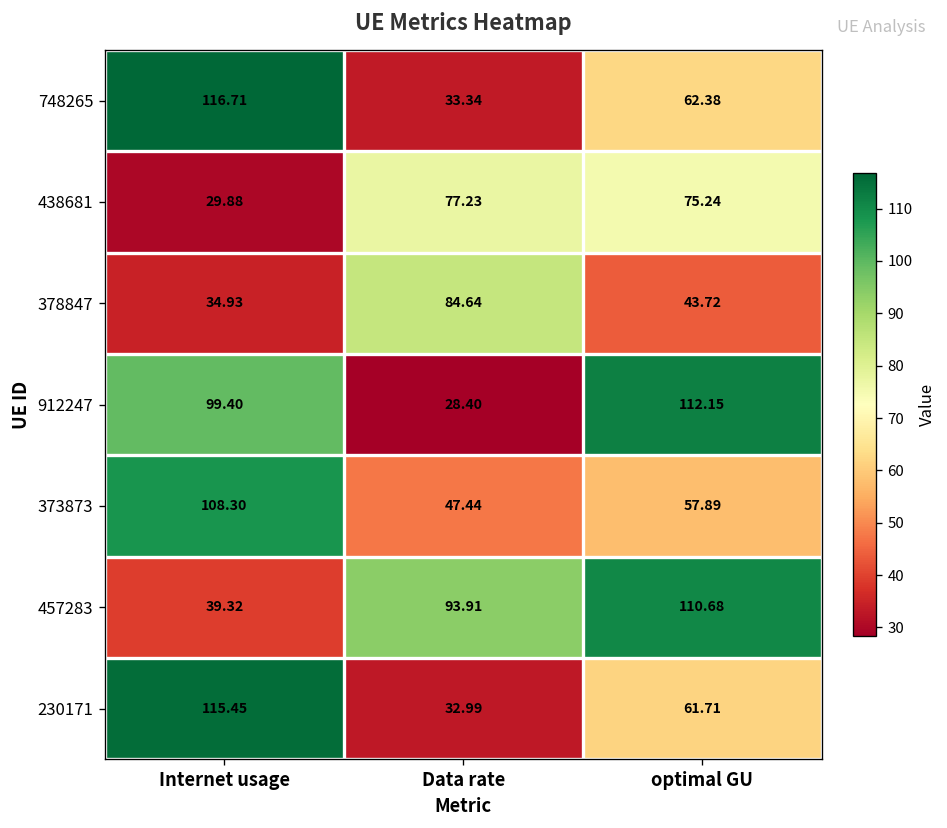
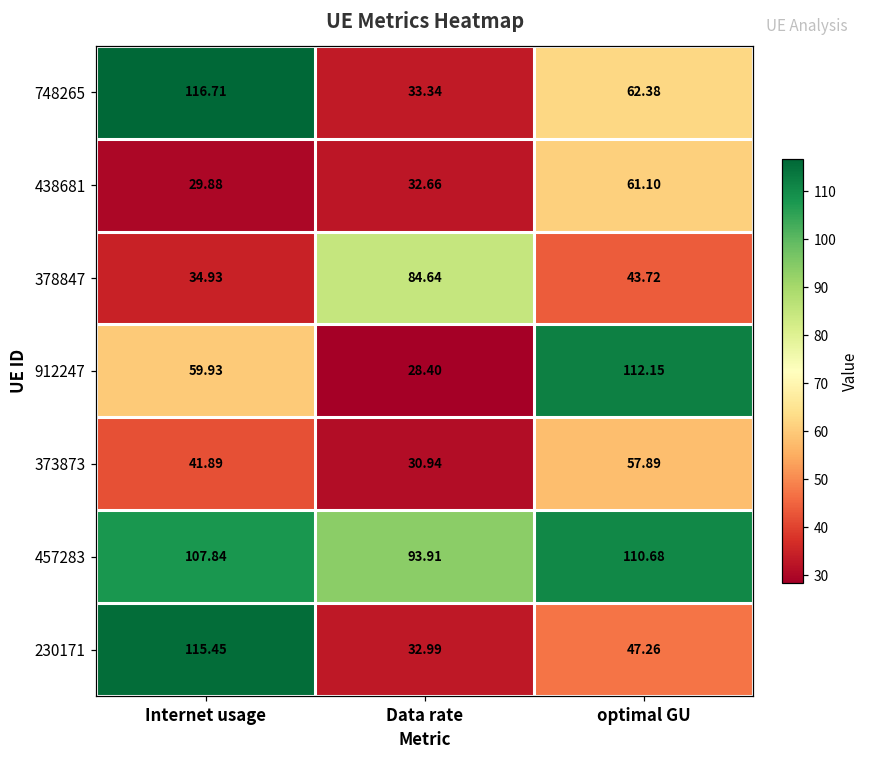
438681, Data rate: 77.23 -> 32.66
438681, optimal GU: 75.24 -> 61.10
912247, Internet usage: 99.40 -> 59.93
373873, Internet usage: 108.30 -> 41.89
373873, Data rate: 47.44 -> 30.94
457283, Internet usage: 39.32 -> 107.84
230171, optimal GU: 61.71 -> 47.26
